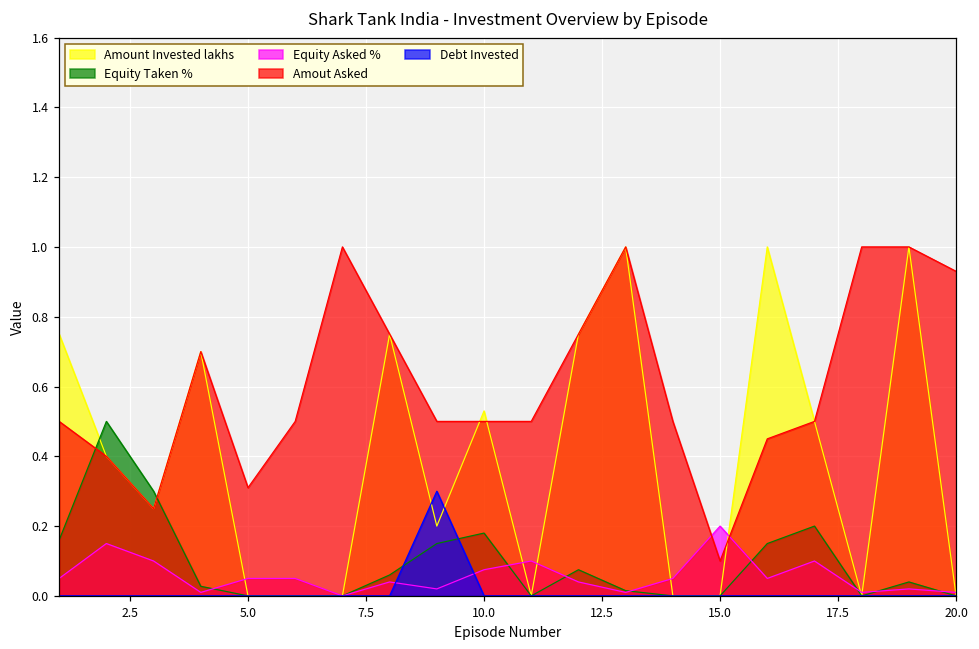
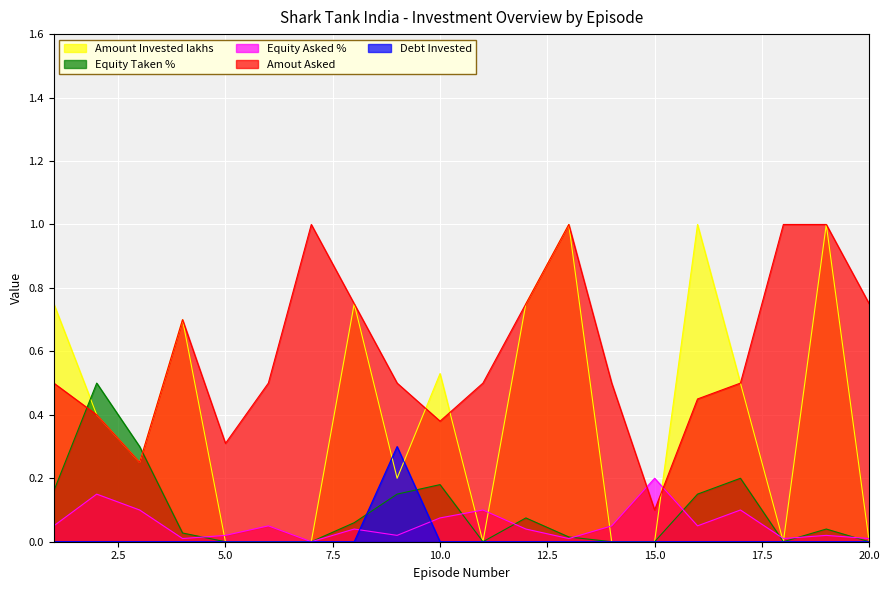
Equity Asked %, 5.0: 0.05 -> 0.02
Amout Asked, 10.0: 0.50 -> 0.38
Amout Asked, 20.0: 0.93 -> 0.75
